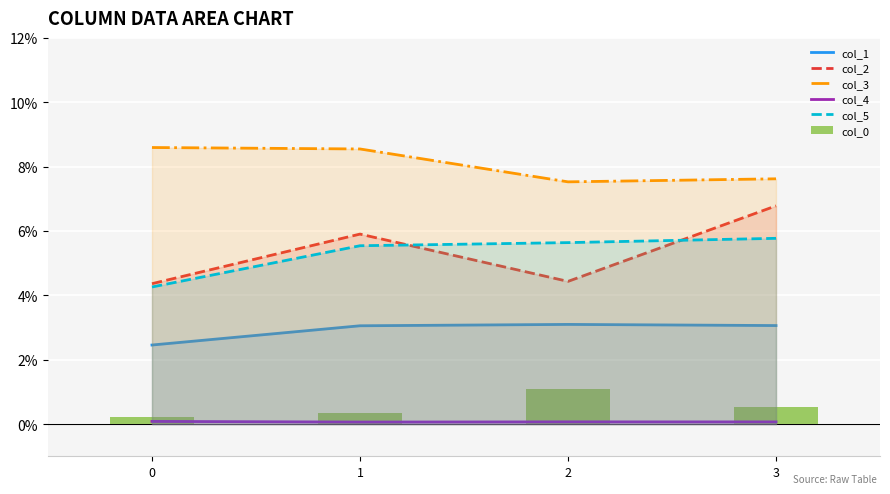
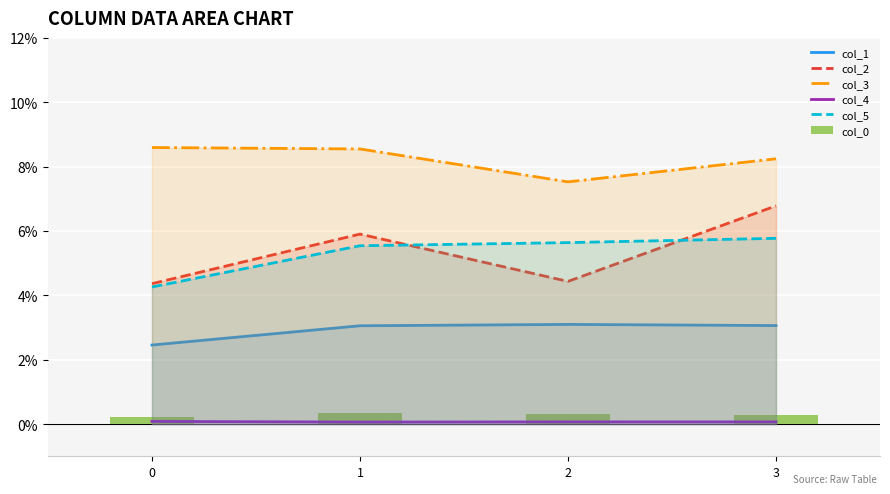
col_0, 2: 1.1% -> 0.3%
col_0, 3: 0.5% -> 0.3%
col_3, 3: 7.6% -> 8.2%
